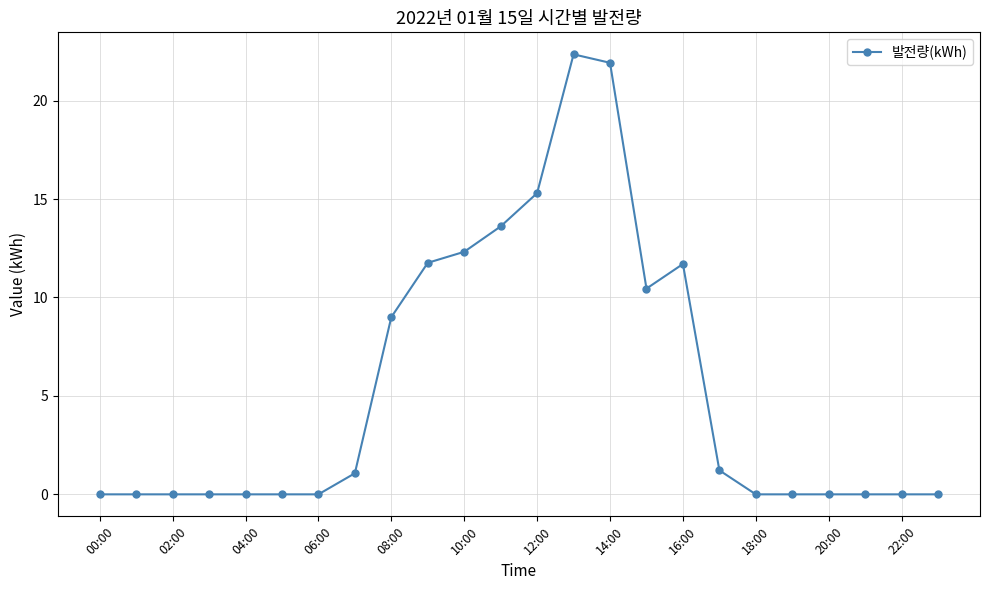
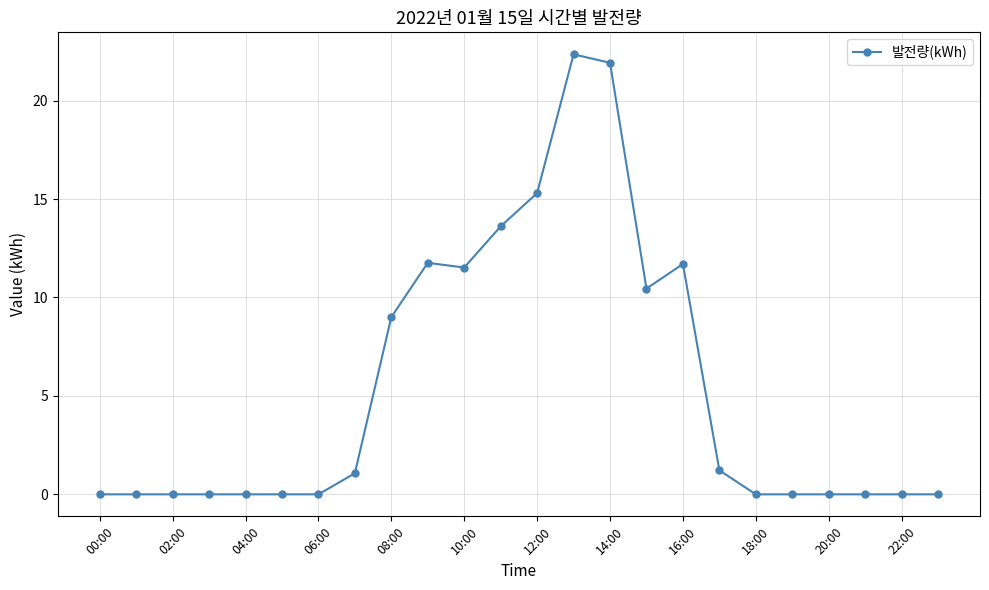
10:00: 12.3 -> 11.5
